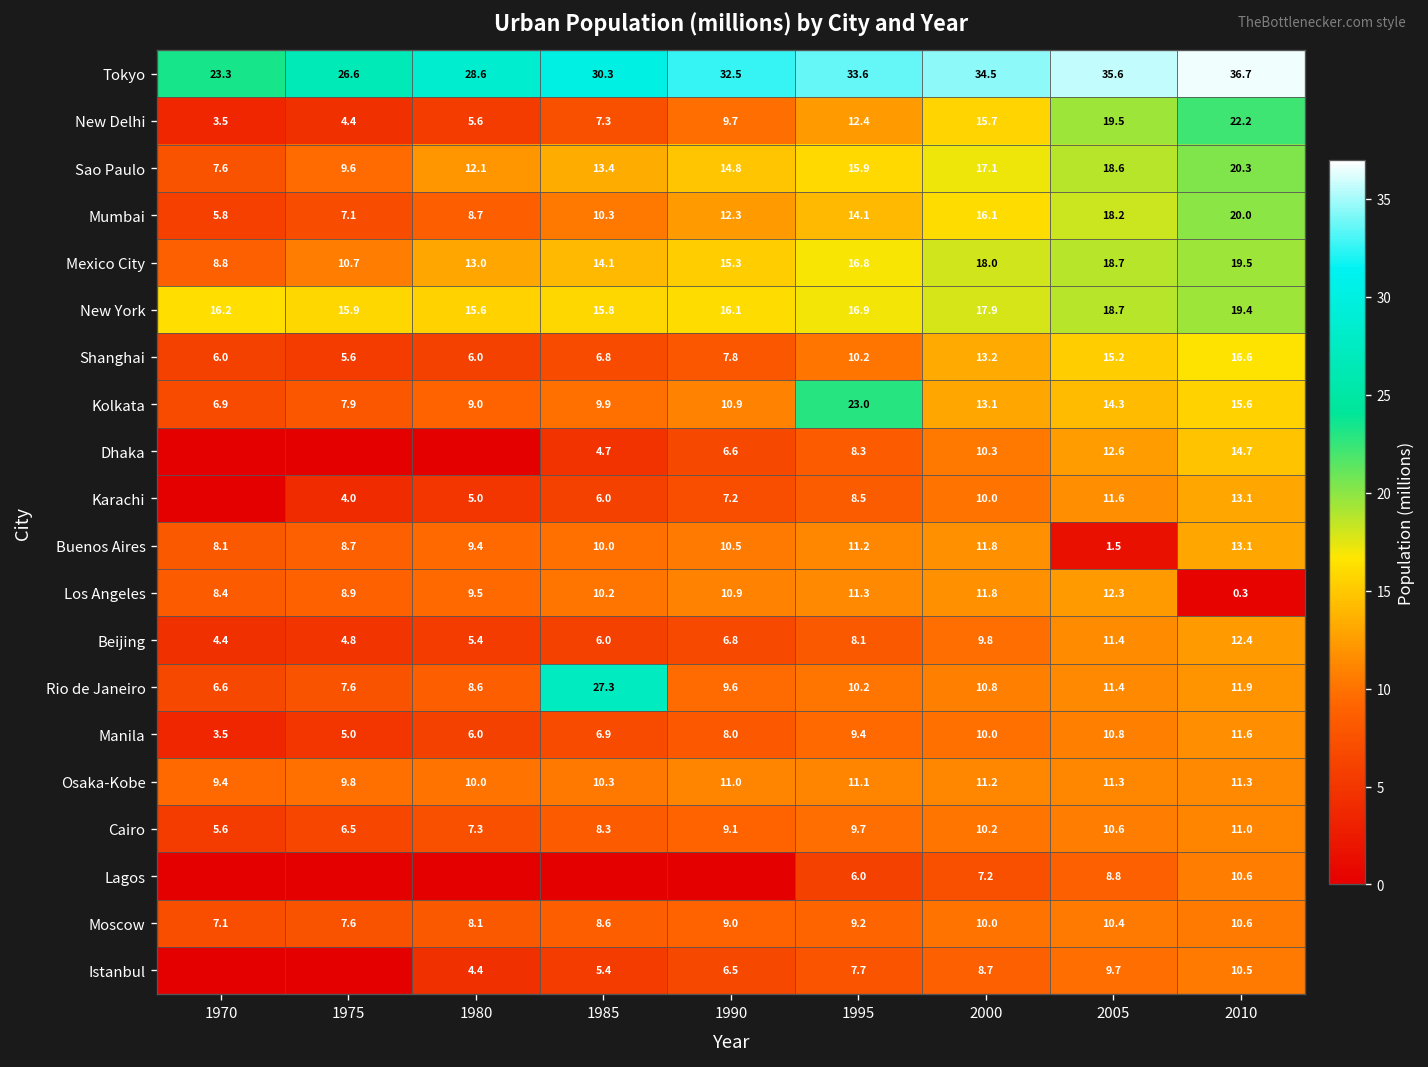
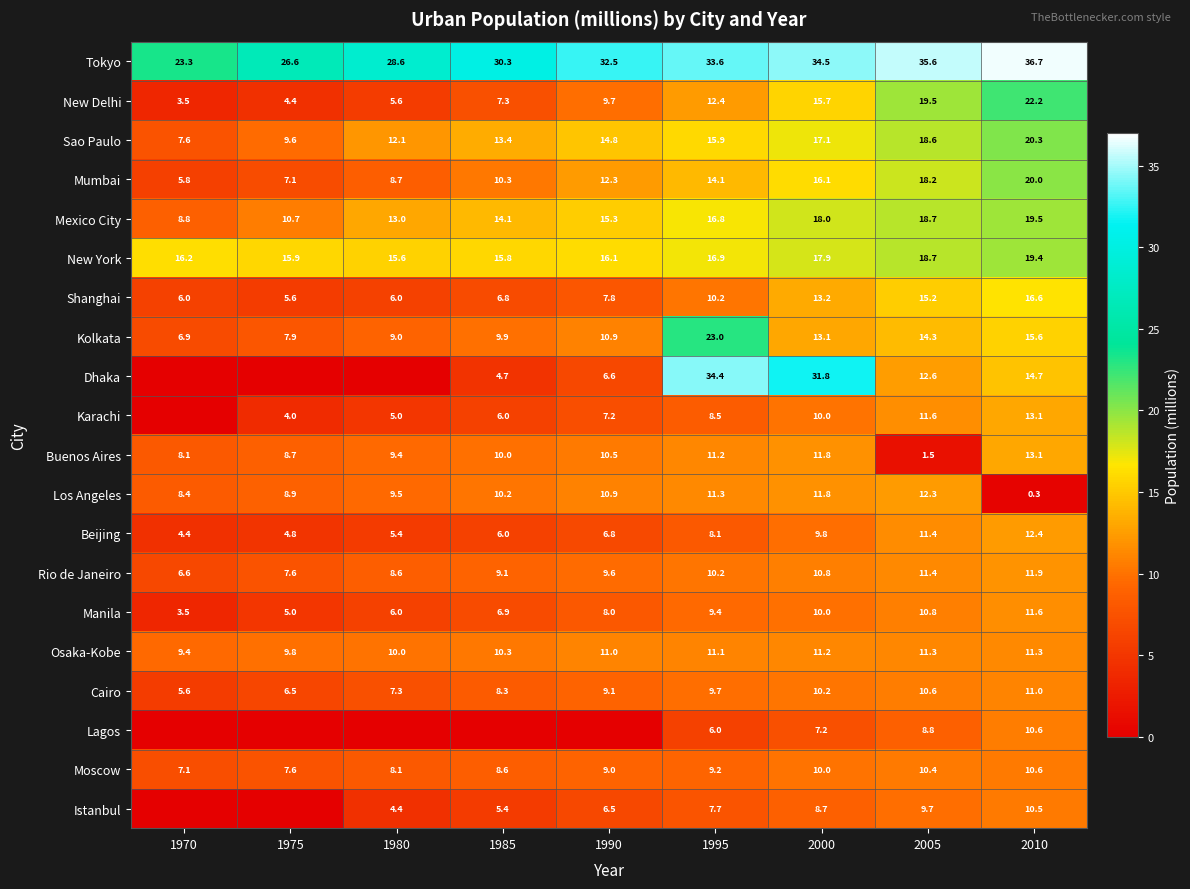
Dhaka, 1995: 8.3 -> 34.4
Dhaka, 2000: 10.3 -> 31.8
Rio de Janeiro, 1985: 27.3 -> 9.1
